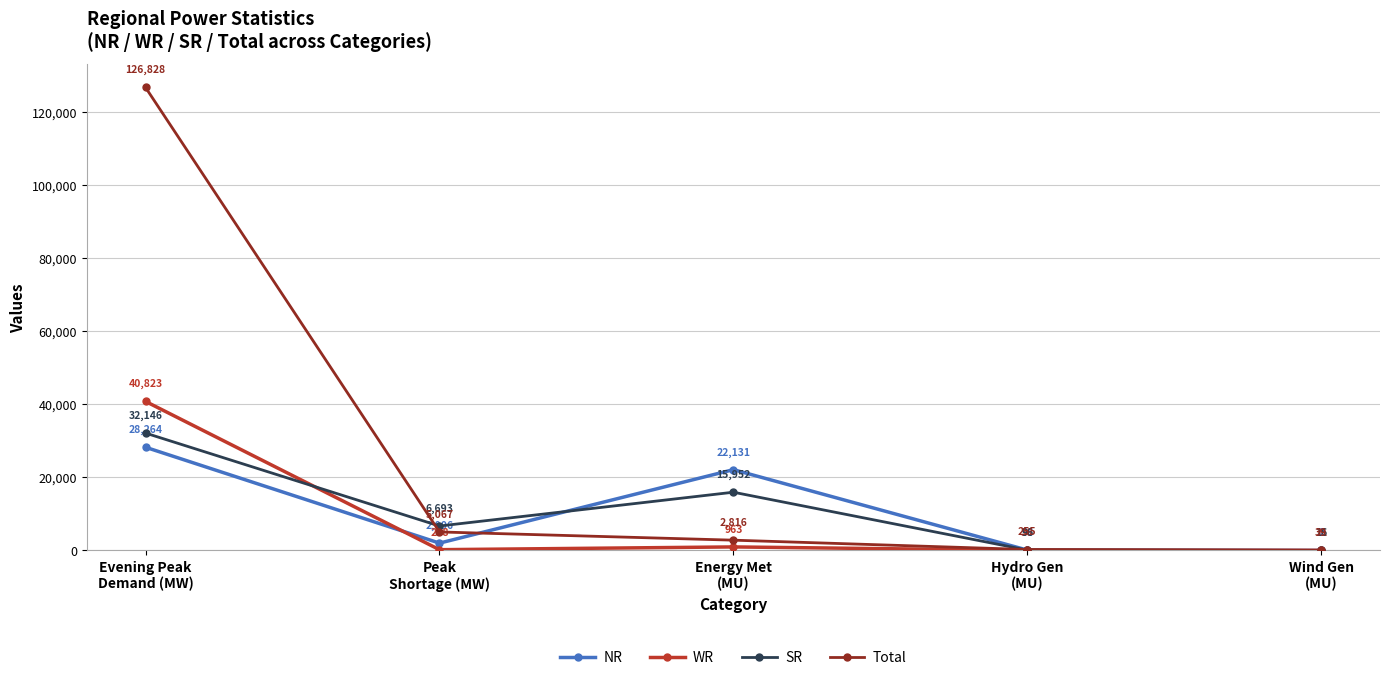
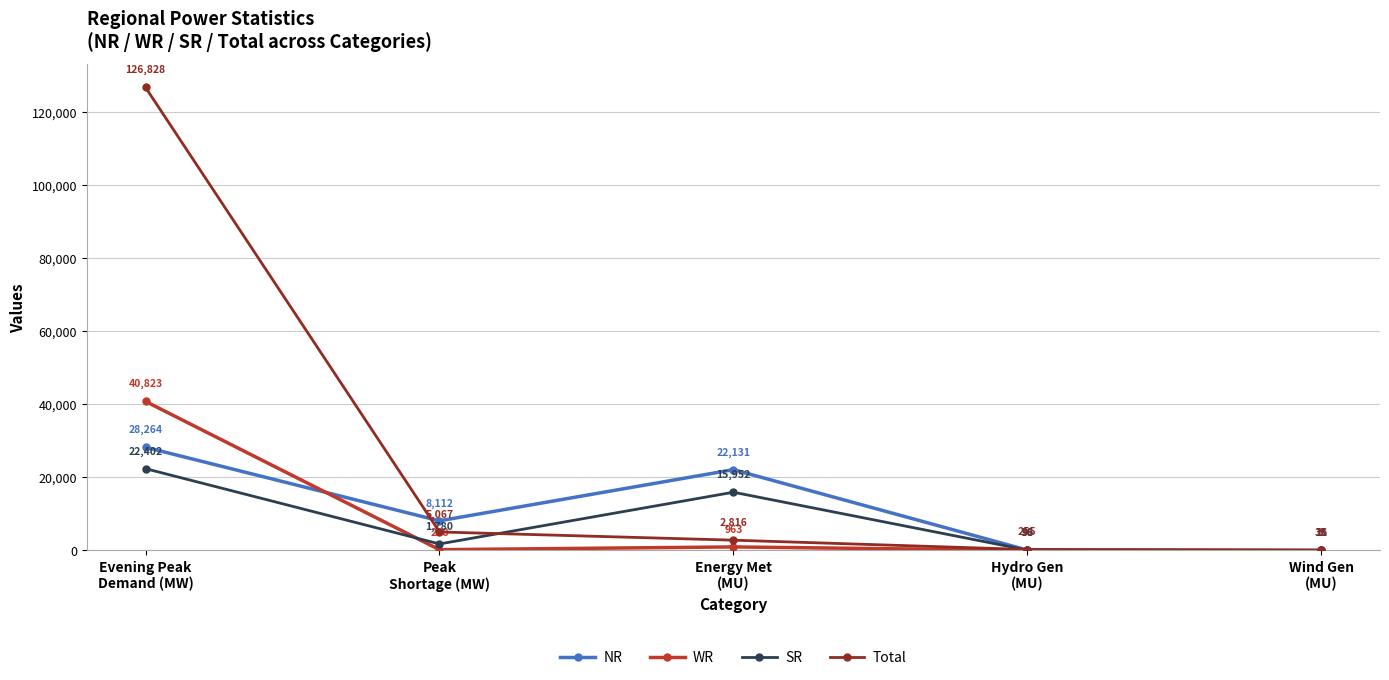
SR, Evening Peak Demand (MW): 32,146 -> 22,402
NR, Peak Shortage (MW): 2,006 -> 8,112
SR, Peak Shortage (MW): 6,693 -> 1,780
